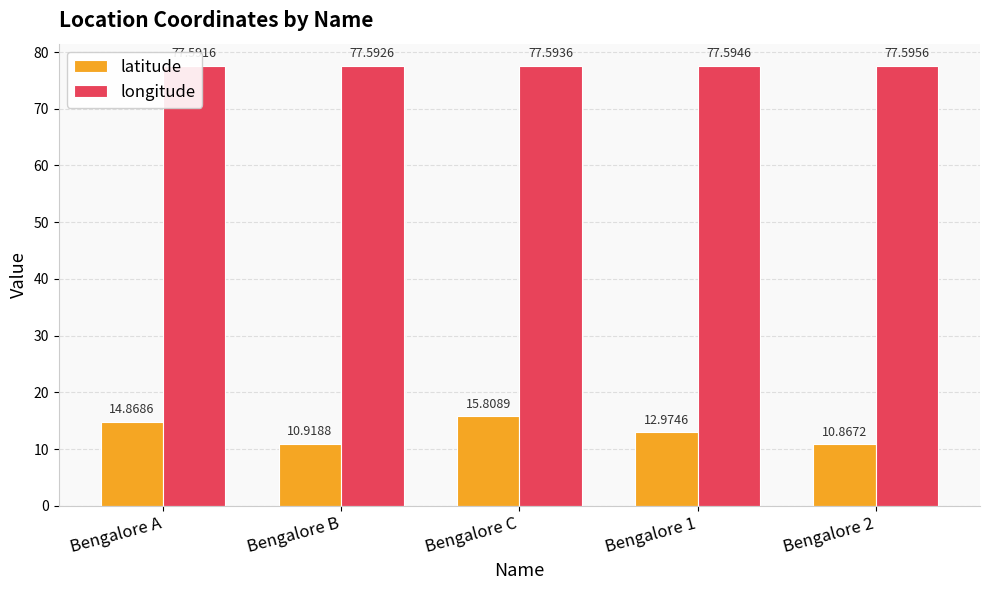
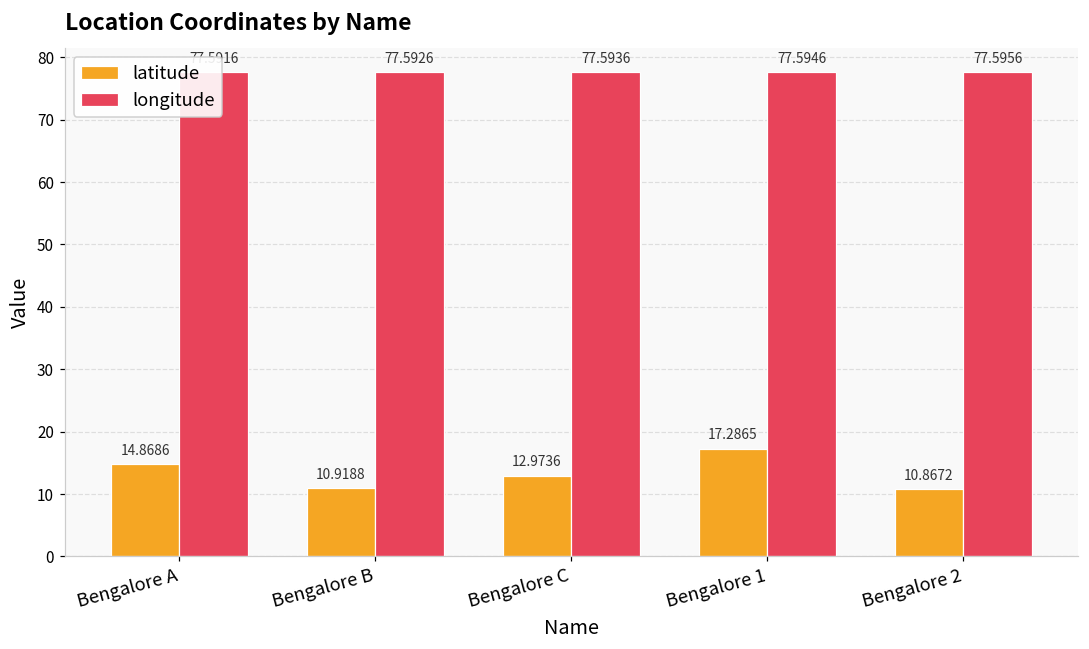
latitude, Bengalore C: 15.8089 -> 12.9736
latitude, Bengalore 1: 12.9746 -> 17.2865
